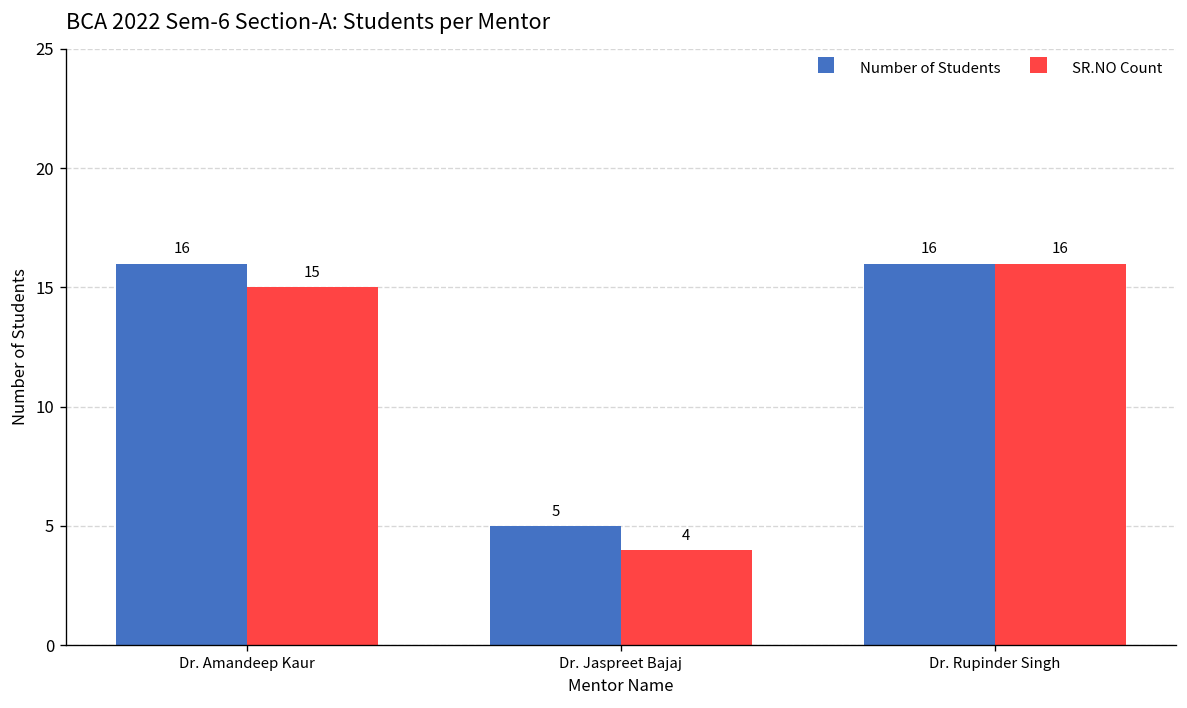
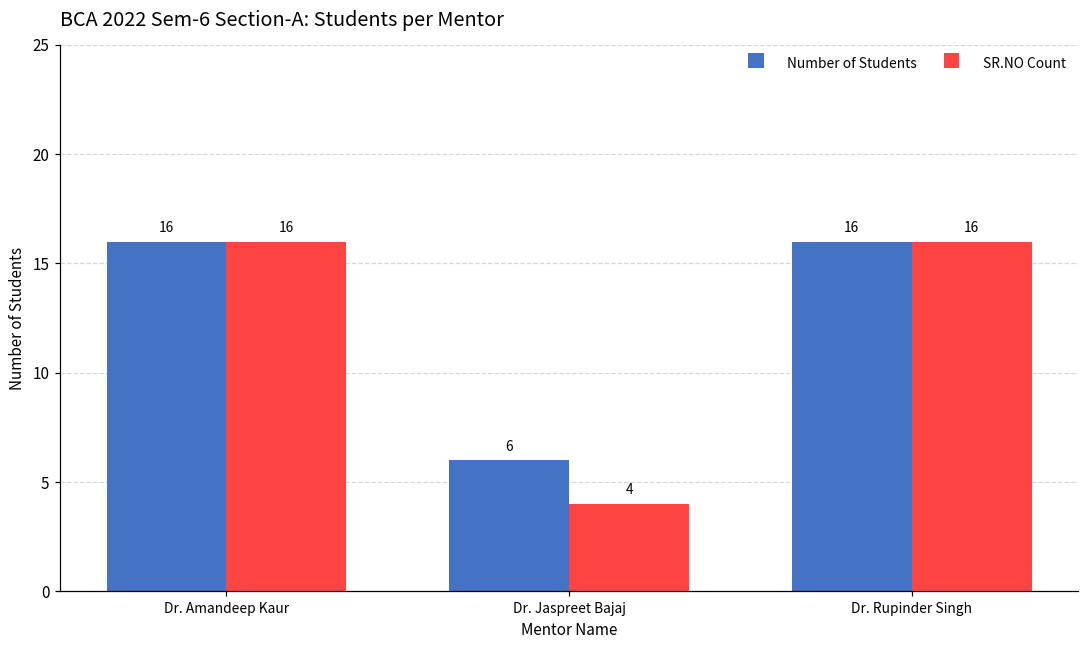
SR.NO Count, Dr. Amandeep Kaur: 15 -> 16
Number of Students, Dr. Jaspreet Bajaj: 5 -> 6
